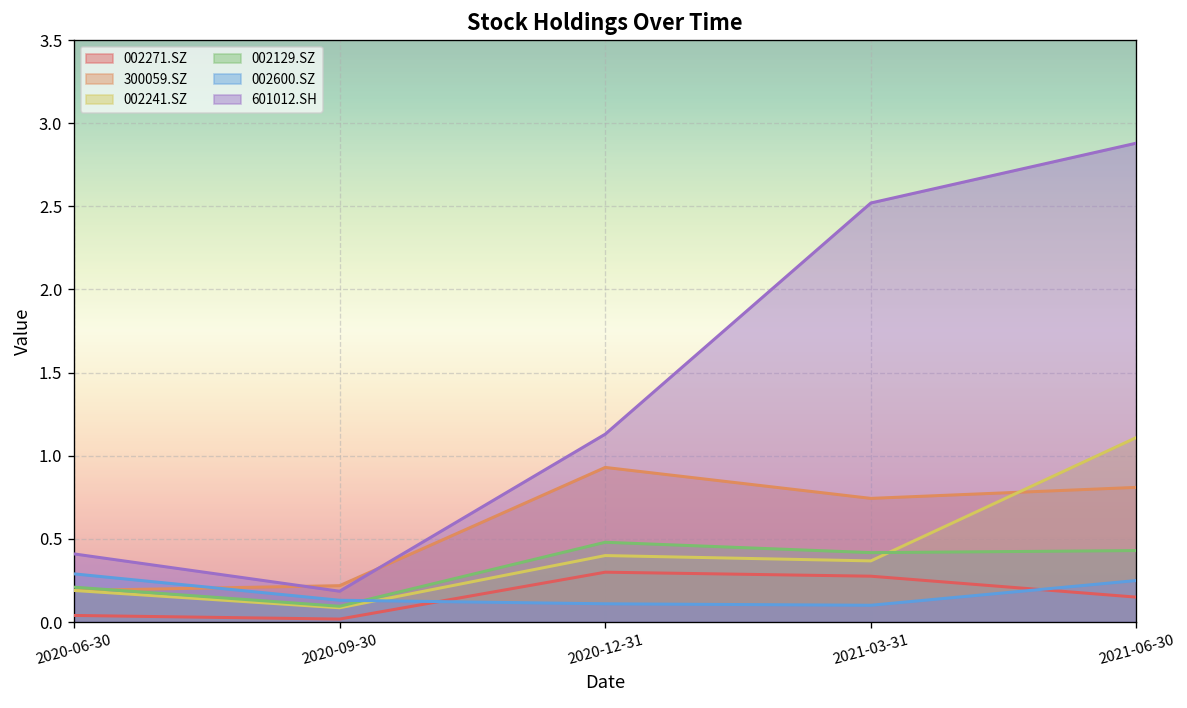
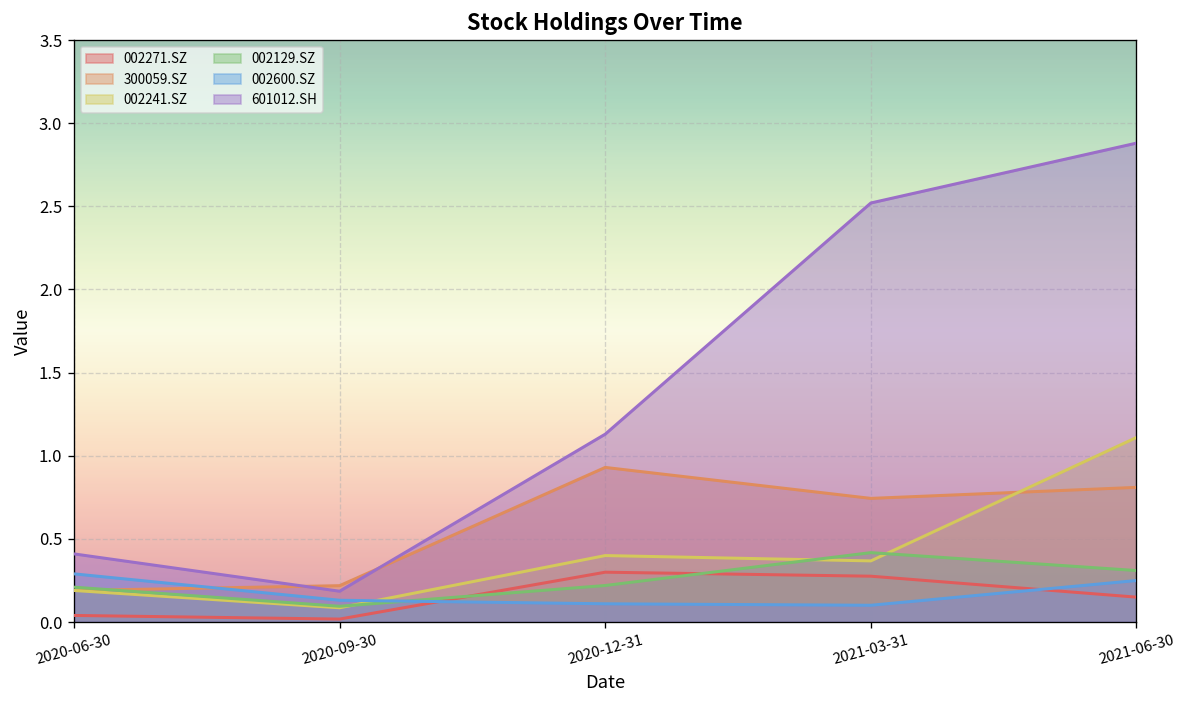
002129.SZ, 2020-12-31: 0.48 -> 0.22
002129.SZ, 2021-06-30: 0.43 -> 0.31
